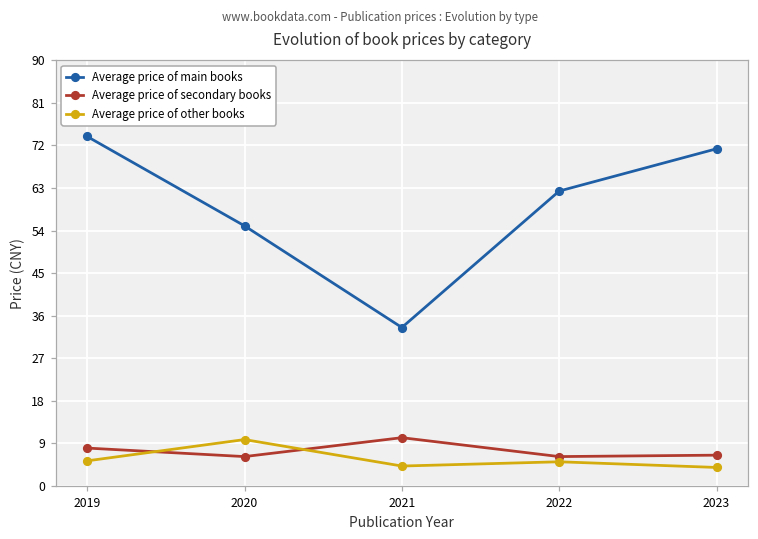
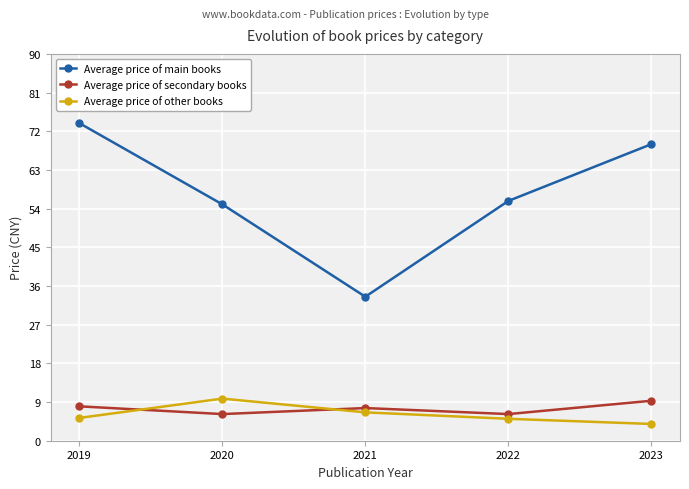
Average price of secondary books, 2021: 10 -> 8
Average price of other books, 2021: 4 -> 7
Average price of main books, 2022: 62 -> 56
Average price of main books, 2023: 71 -> 69
Average price of secondary books, 2023: 7 -> 9
